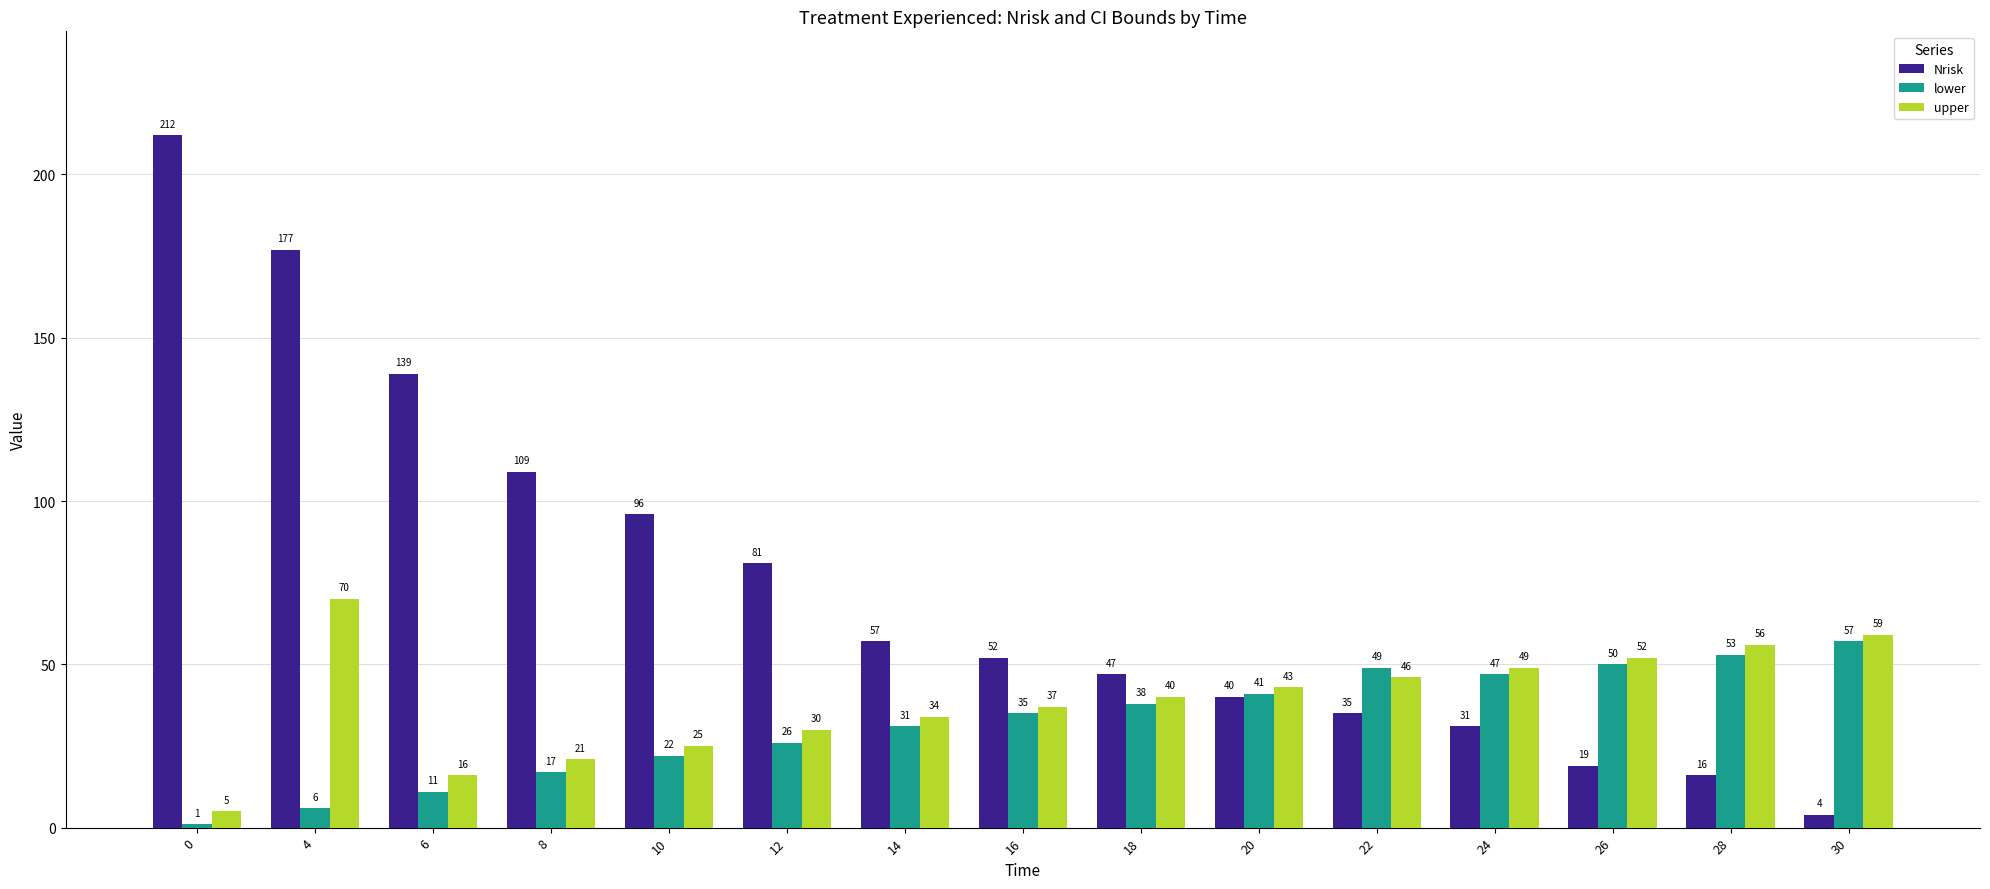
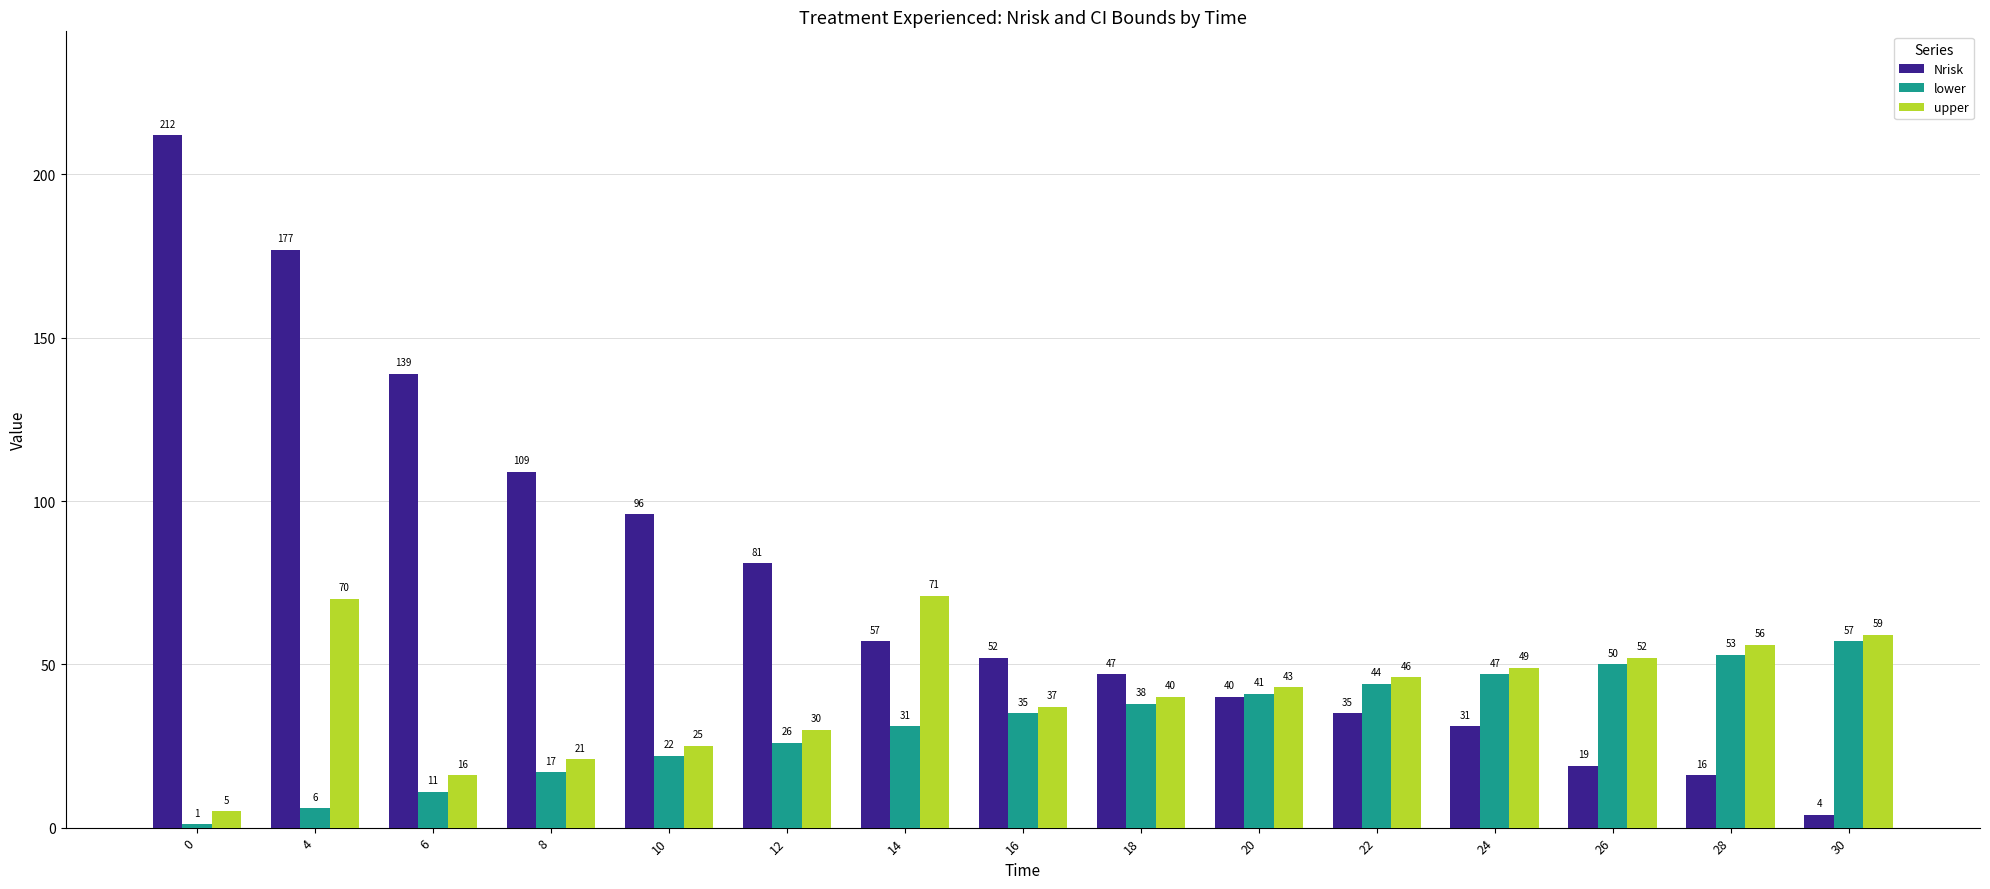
upper, 14: 34 -> 71
lower, 22: 49 -> 44
